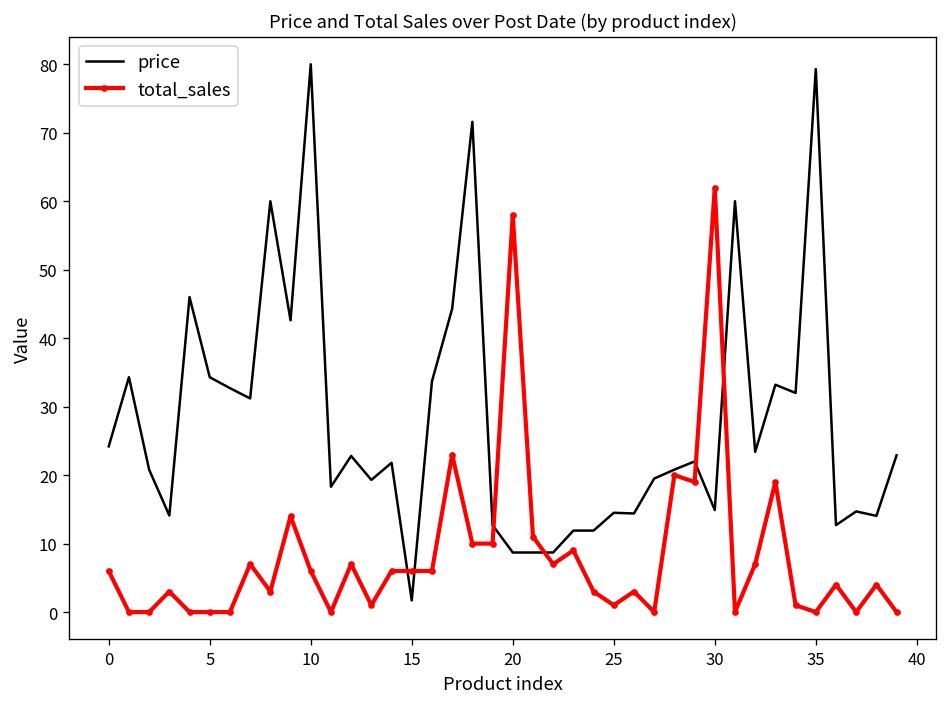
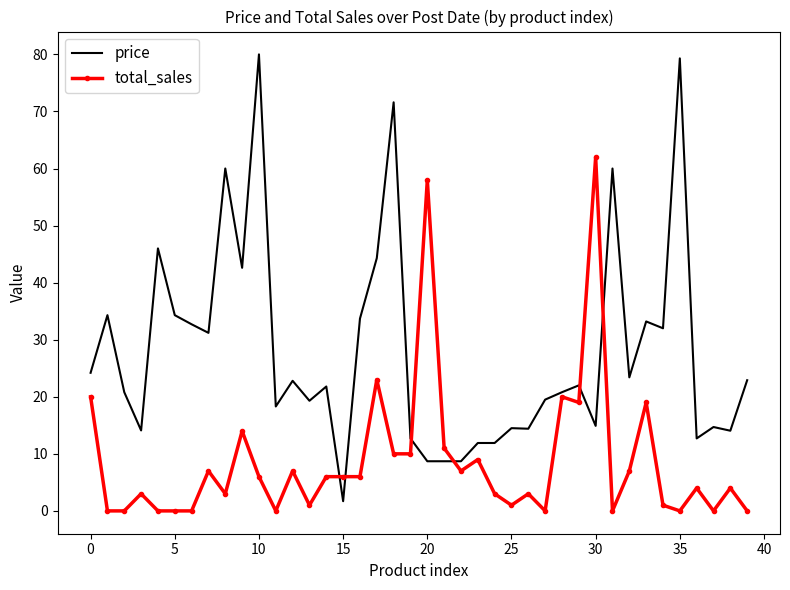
total_sales, 0: 6 -> 20
